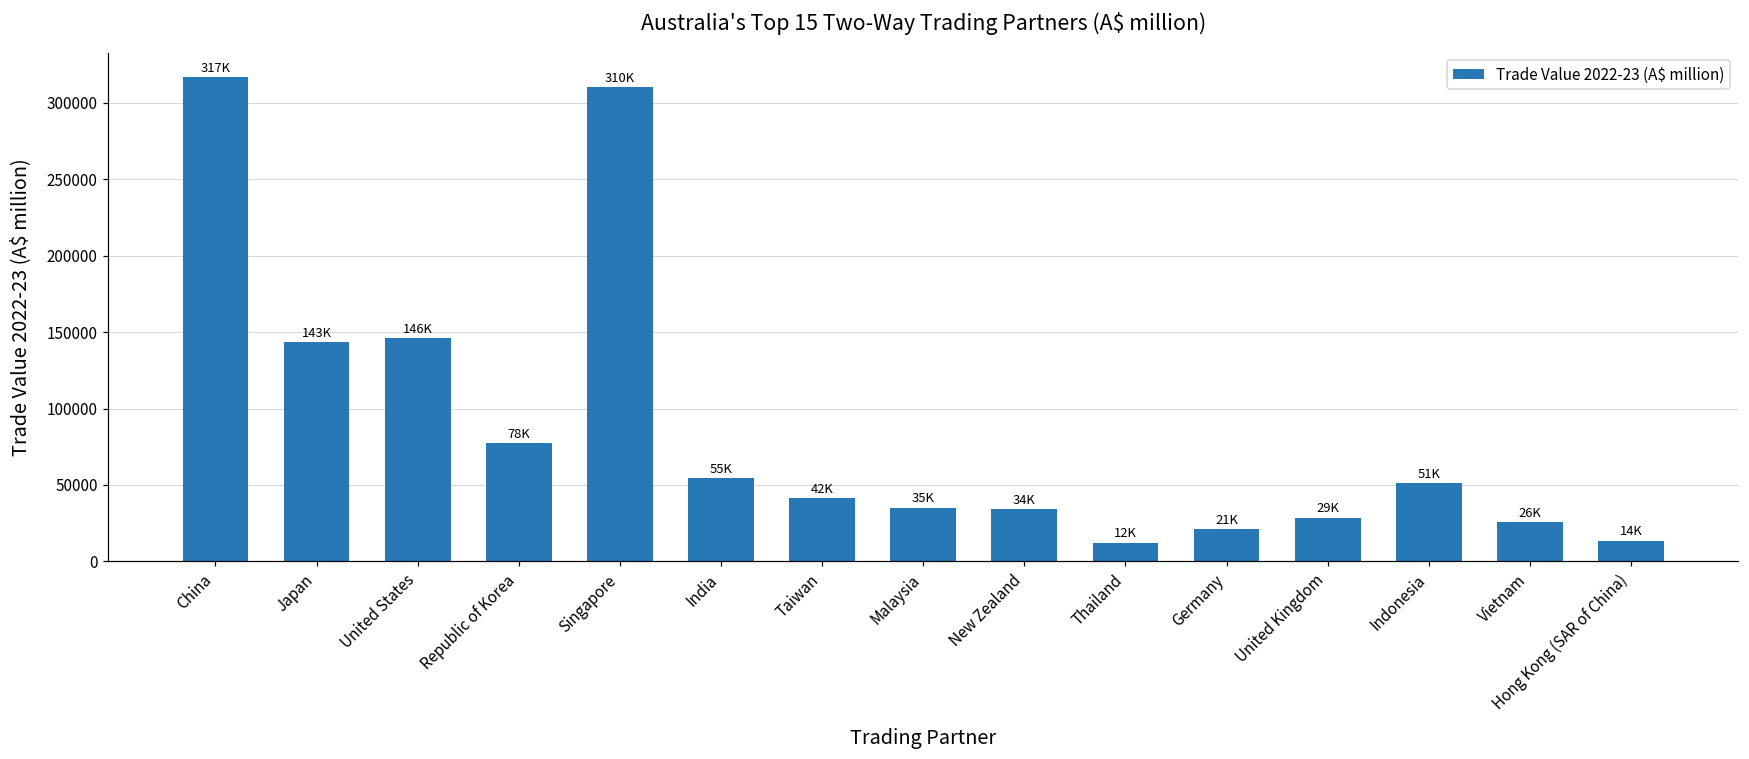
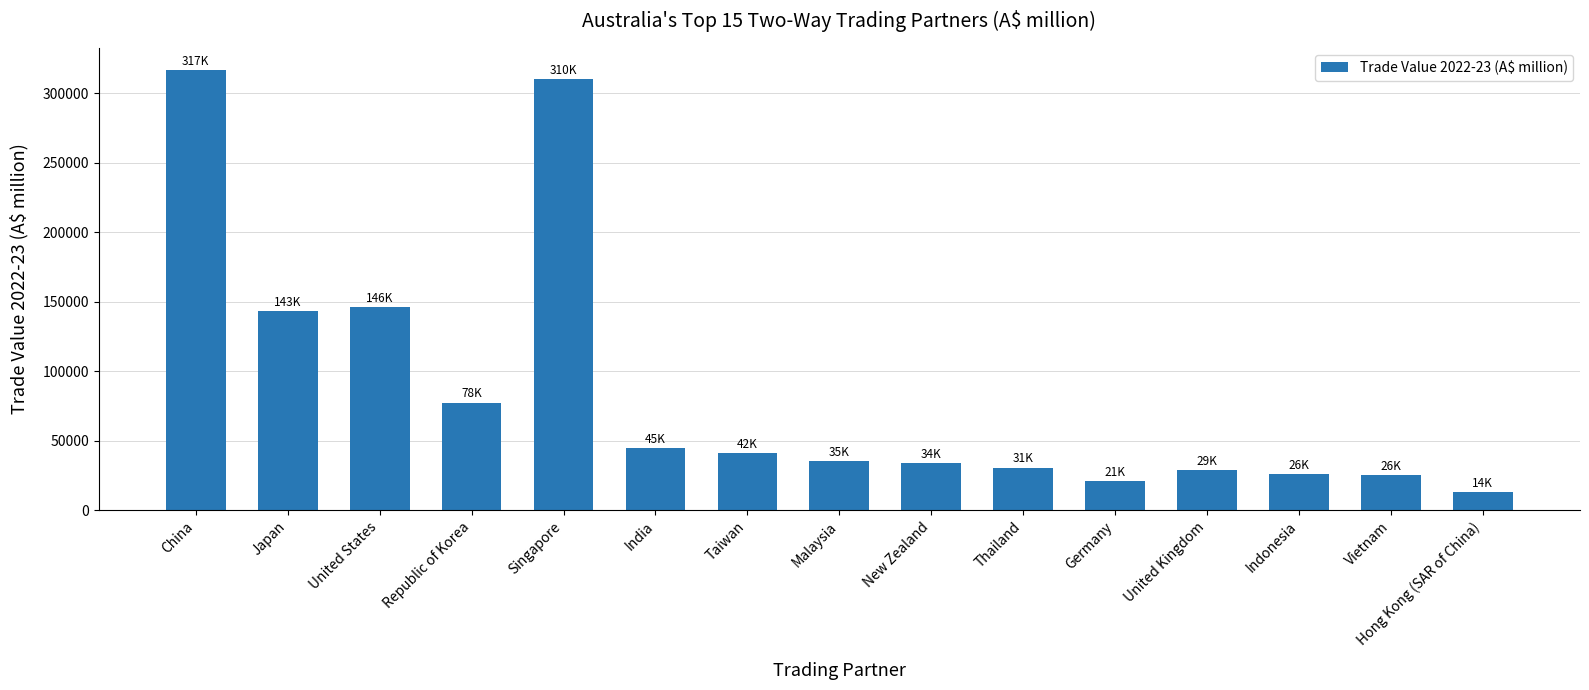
India: 55K -> 45K
Thailand: 12K -> 31K
Indonesia: 51K -> 26K
